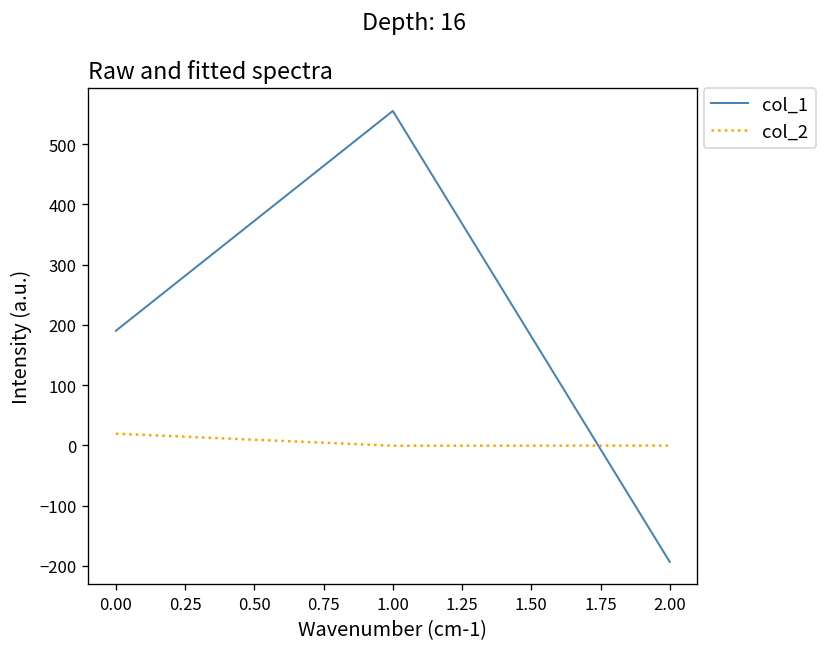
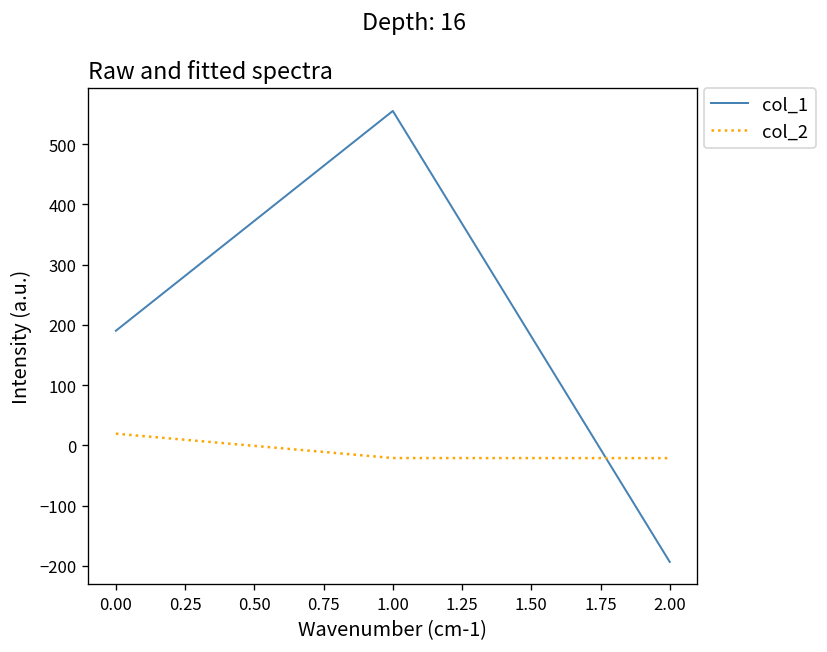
col_2, 1.00: 0 -> -20
col_2, 2.00: 0 -> -20
